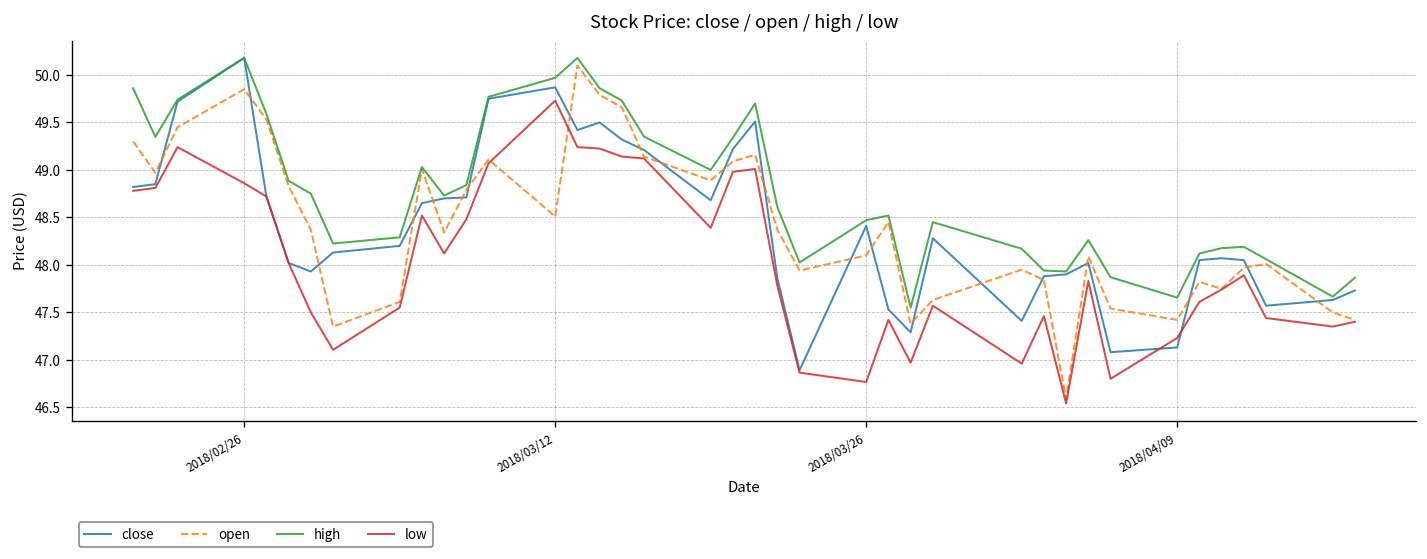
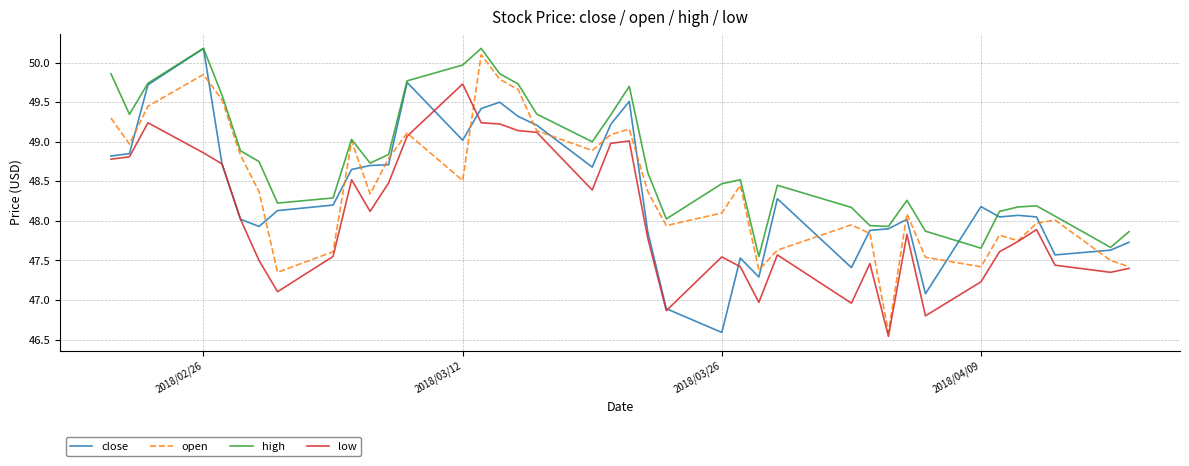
close, 2018/03/12: 49.9 -> 49.0
close, 2018/03/26: 48.4 -> 46.6
low, 2018/03/26: 46.8 -> 47.5
close, 2018/04/09: 47.1 -> 48.2
